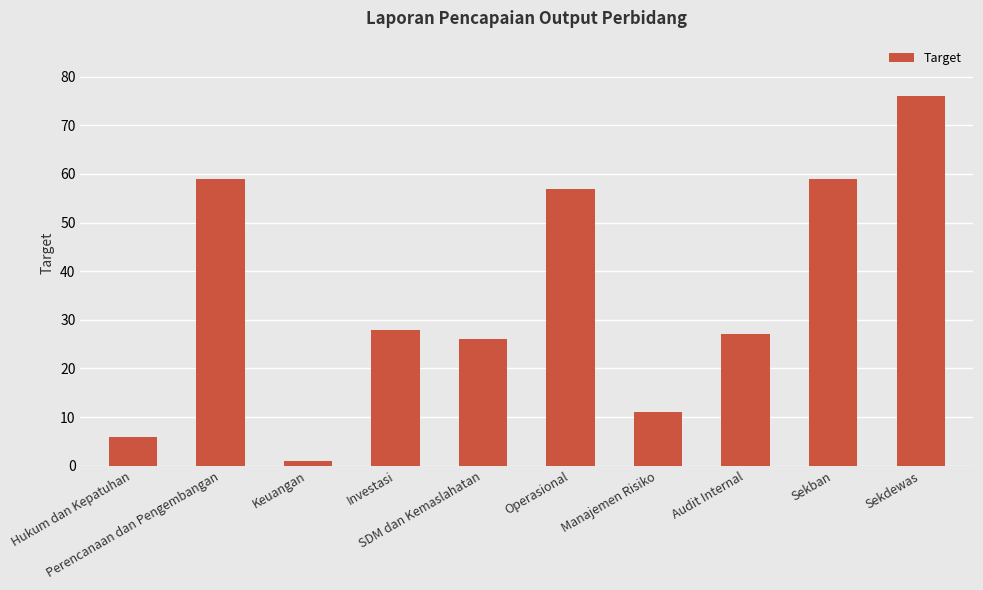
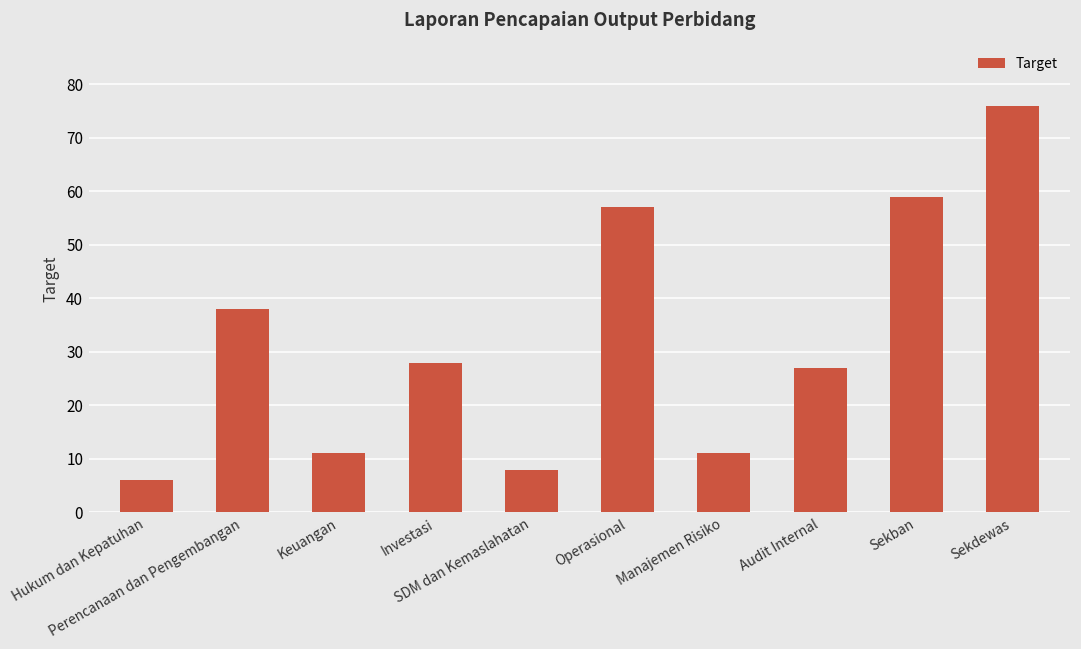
Perencanaan dan Pengembangan: 59 -> 38
Keuangan: 1 -> 11
SDM dan Kemaslahatan: 26 -> 8
